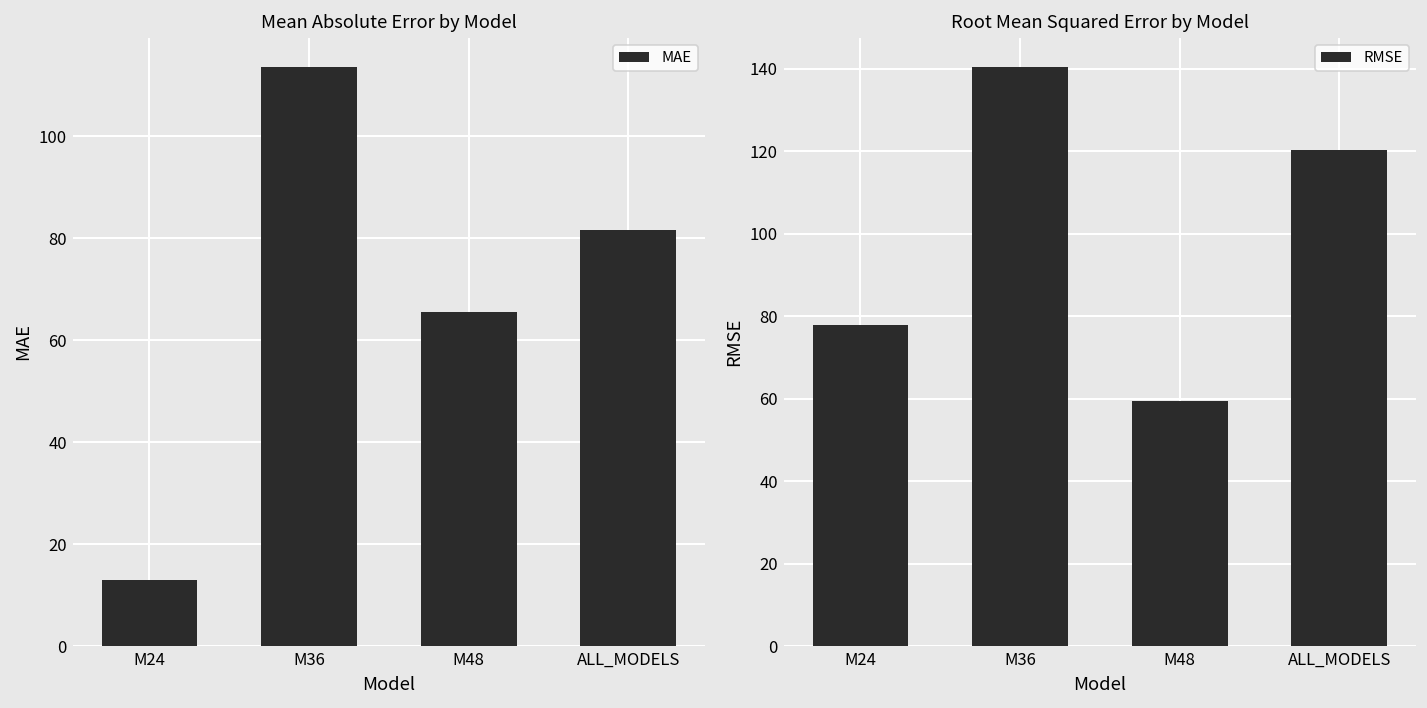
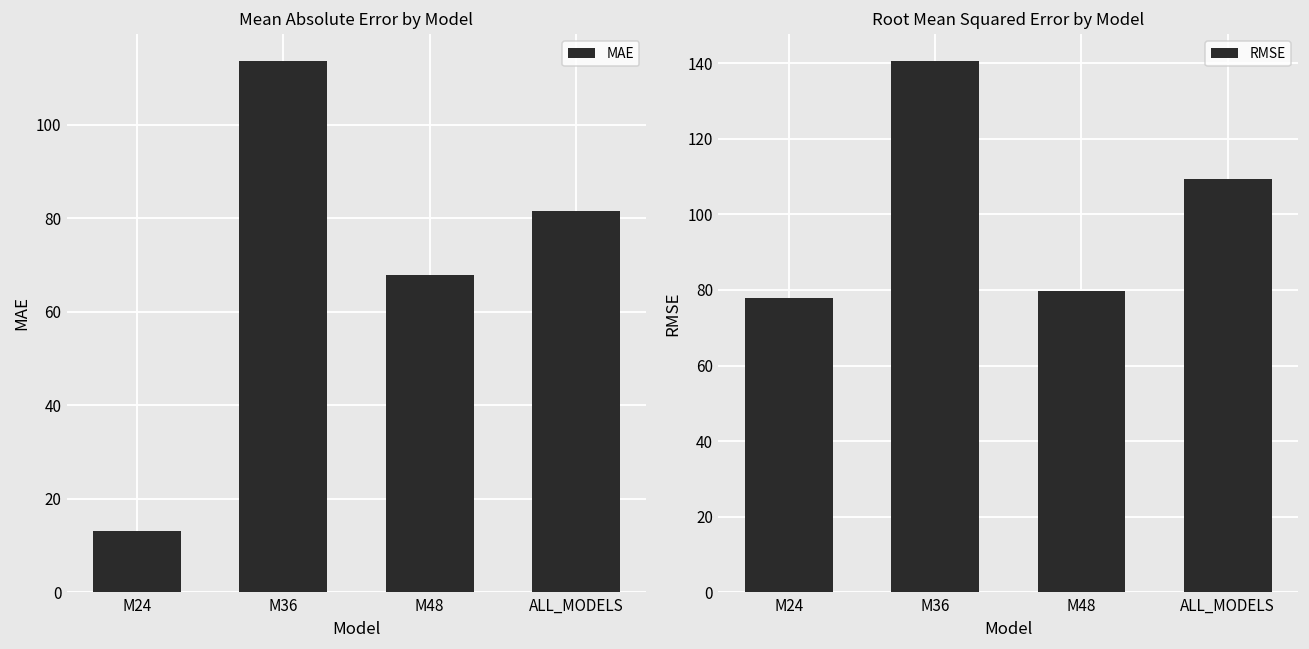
Mean Absolute Error by Model, M48: 65 -> 68
Root Mean Squared Error by Model, M48: 59 -> 80
Root Mean Squared Error by Model, ALL_MODELS: 120 -> 109
